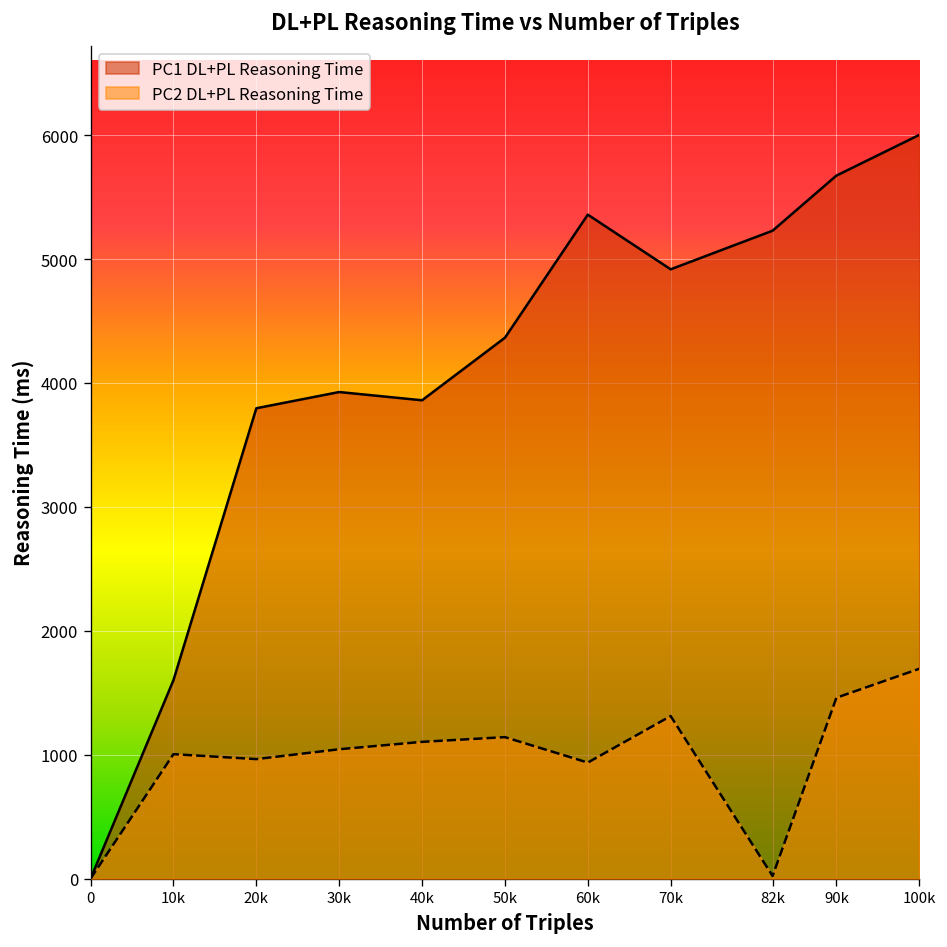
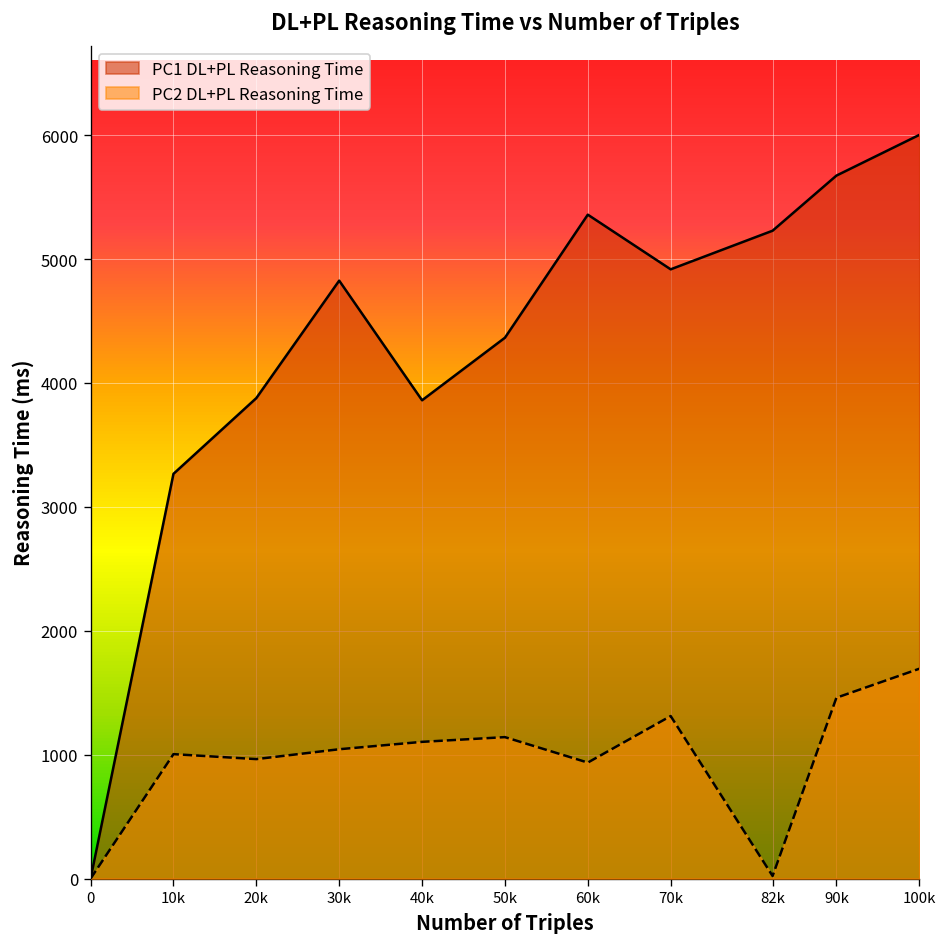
PC1 DL+PL Reasoning Time, 10k: 1600 -> 3270
PC1 DL+PL Reasoning Time, 20k: 3800 -> 3880
PC1 DL+PL Reasoning Time, 30k: 3930 -> 4830
